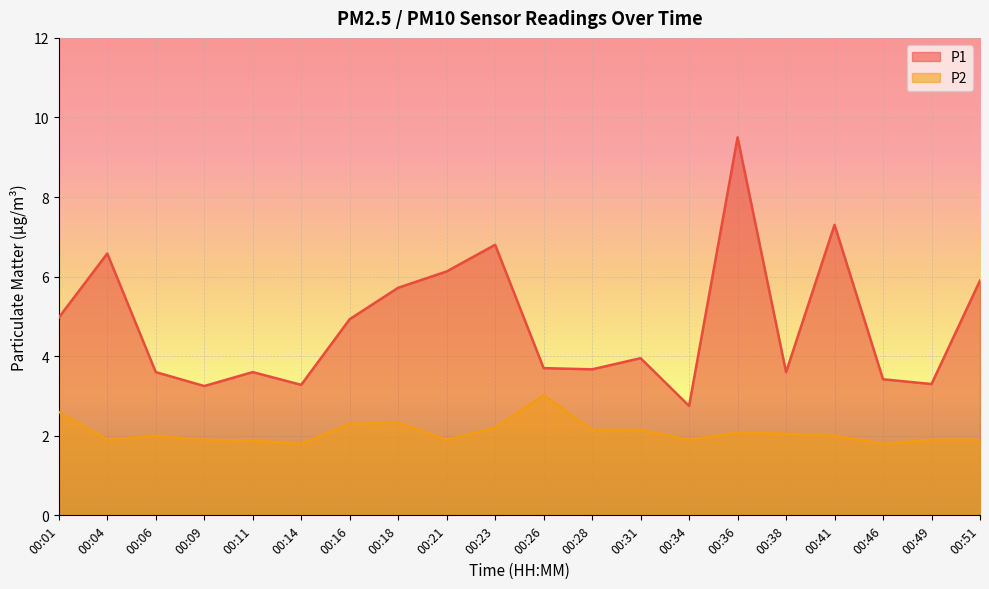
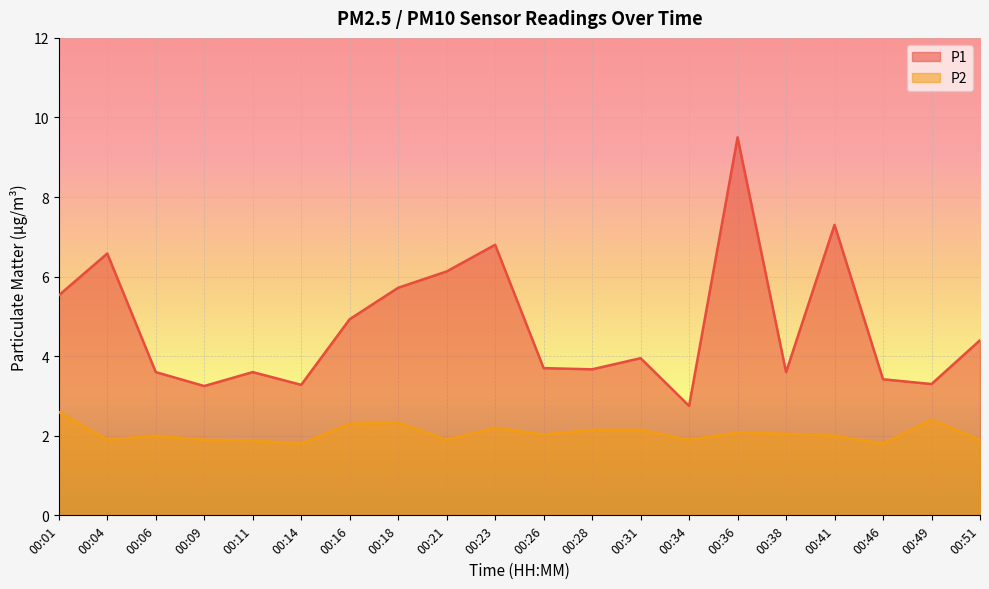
P1, 00:01: 5.0 -> 5.5
P2, 00:26: 3.0 -> 2.0
P2, 00:49: 1.9 -> 2.4
P1, 00:51: 5.9 -> 4.4
